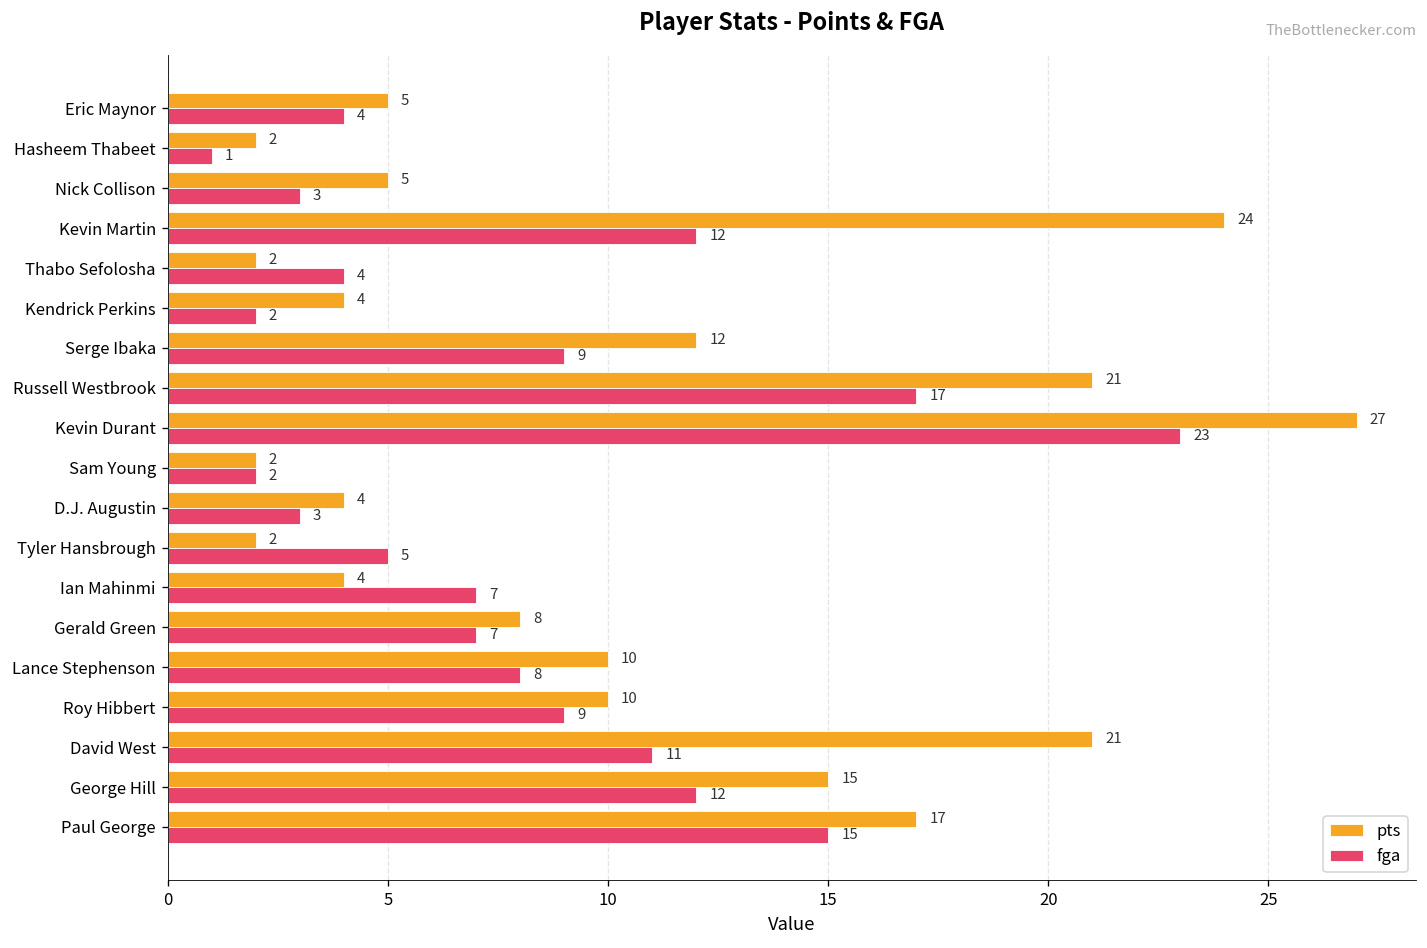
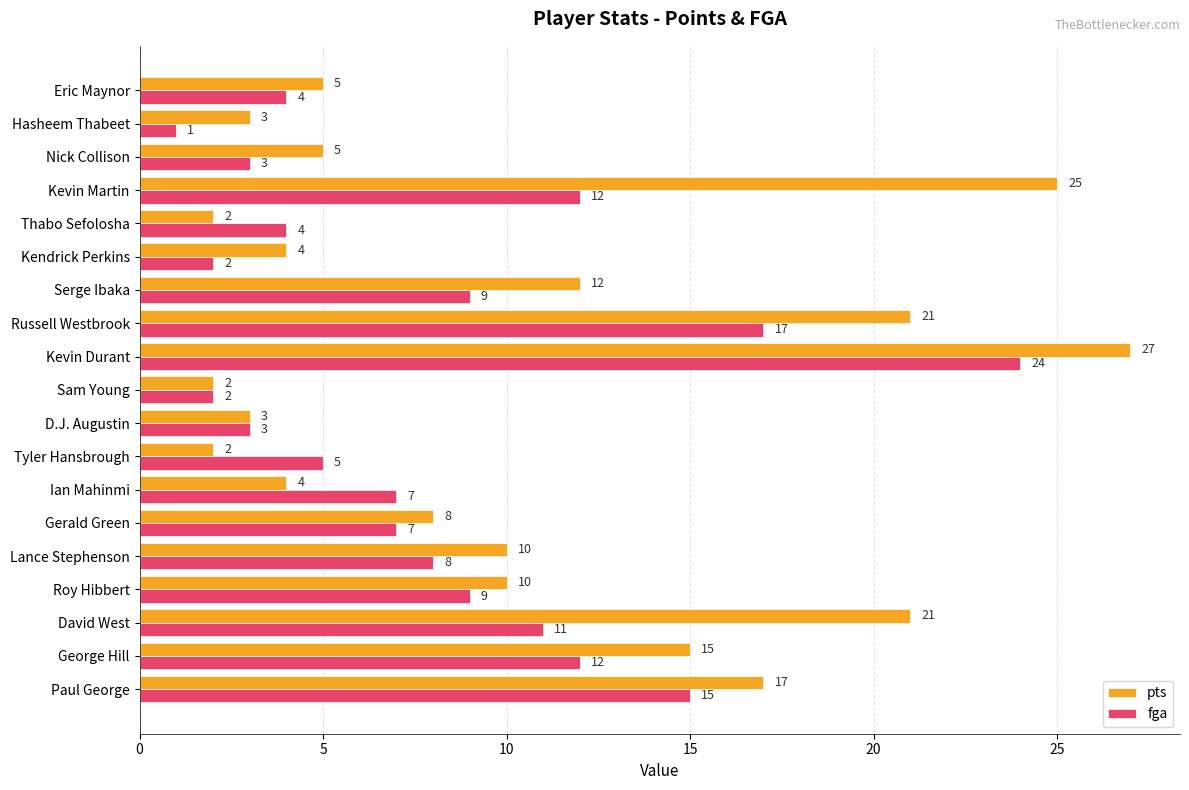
pts, Hasheem Thabeet: 2 -> 3
pts, Kevin Martin: 24 -> 25
fga, Kevin Durant: 23 -> 24
pts, D.J. Augustin: 4 -> 3
